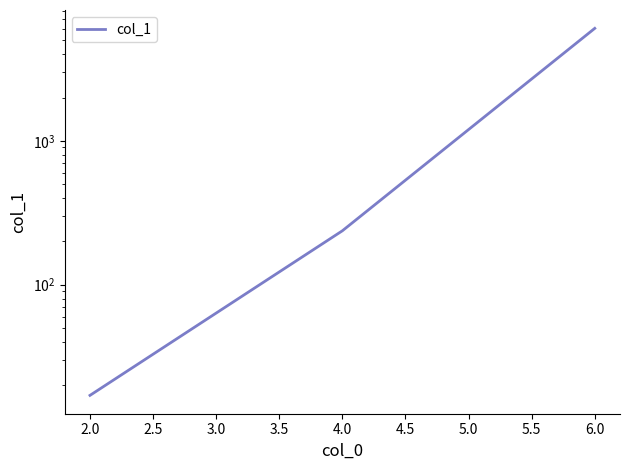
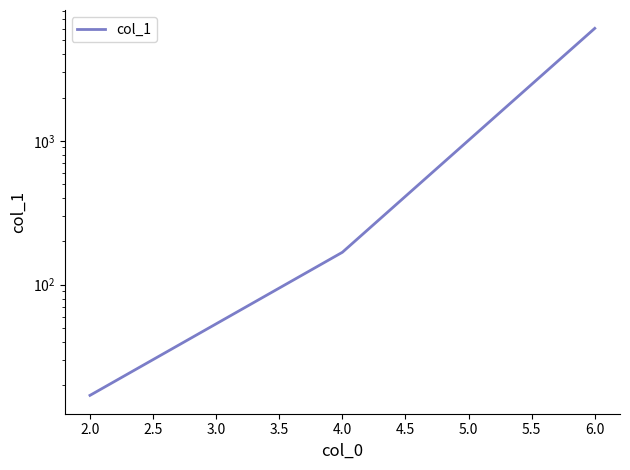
4.0: 240 -> 170
